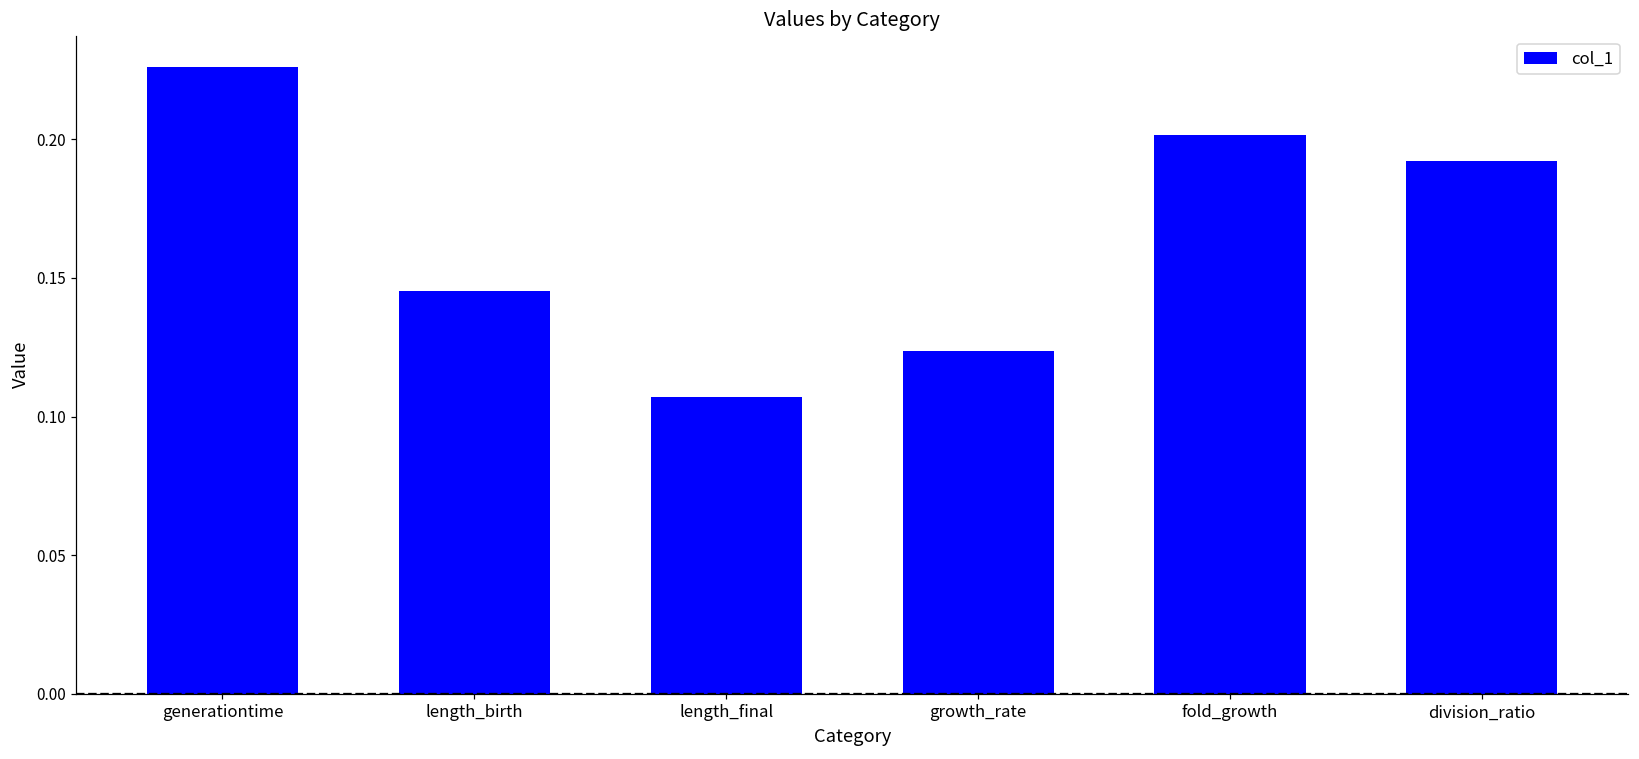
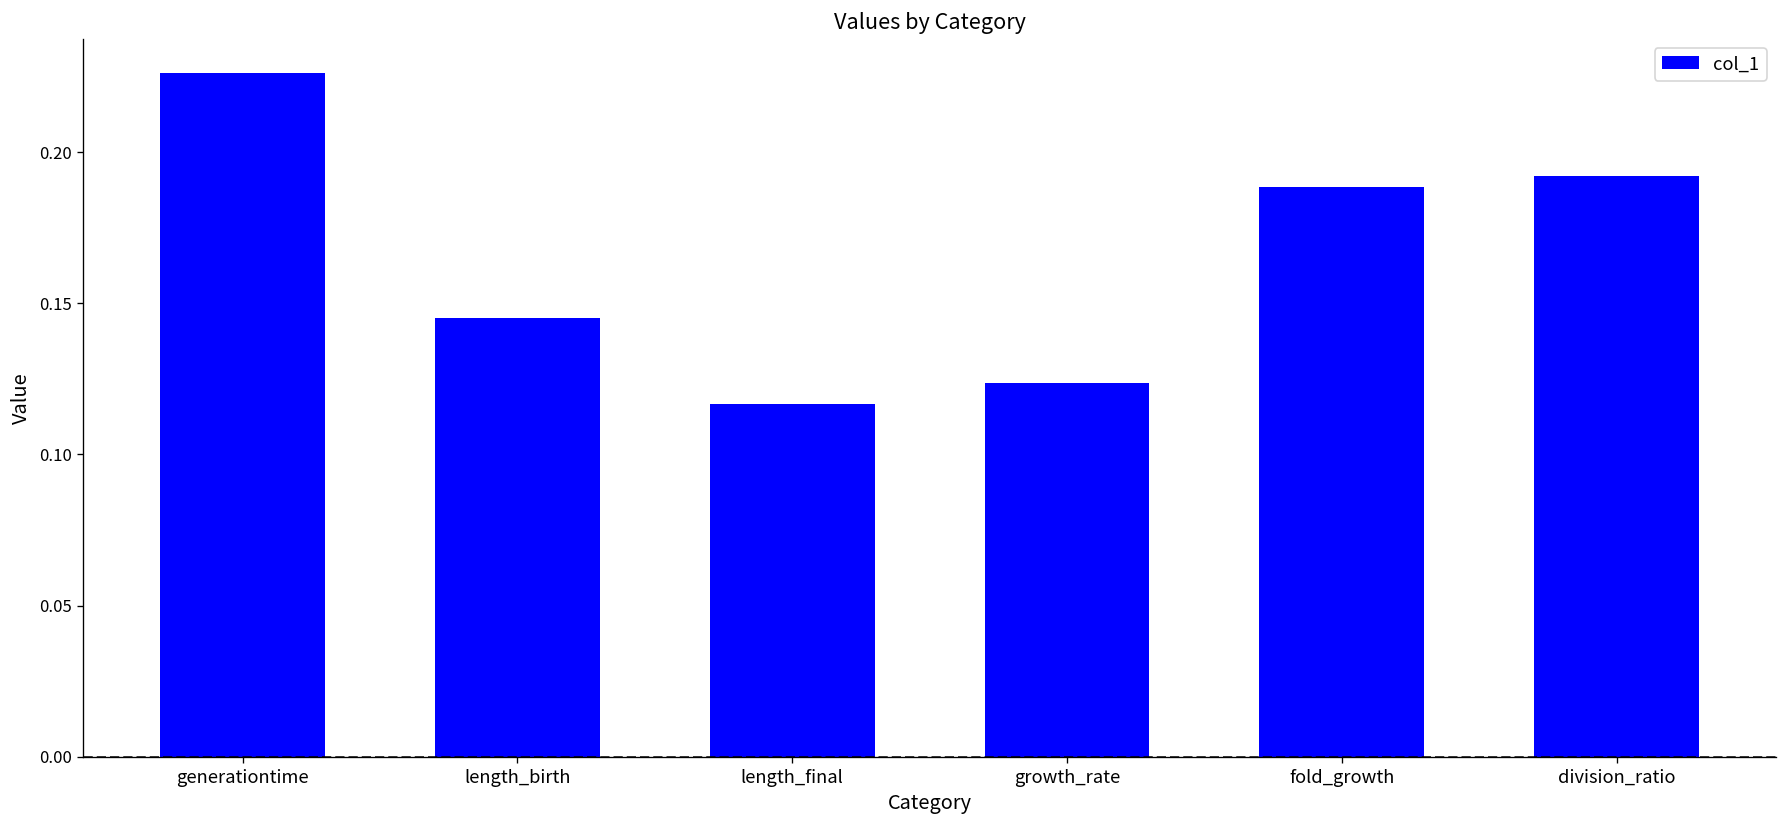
length_final: 0.107 -> 0.117
fold_growth: 0.202 -> 0.189
